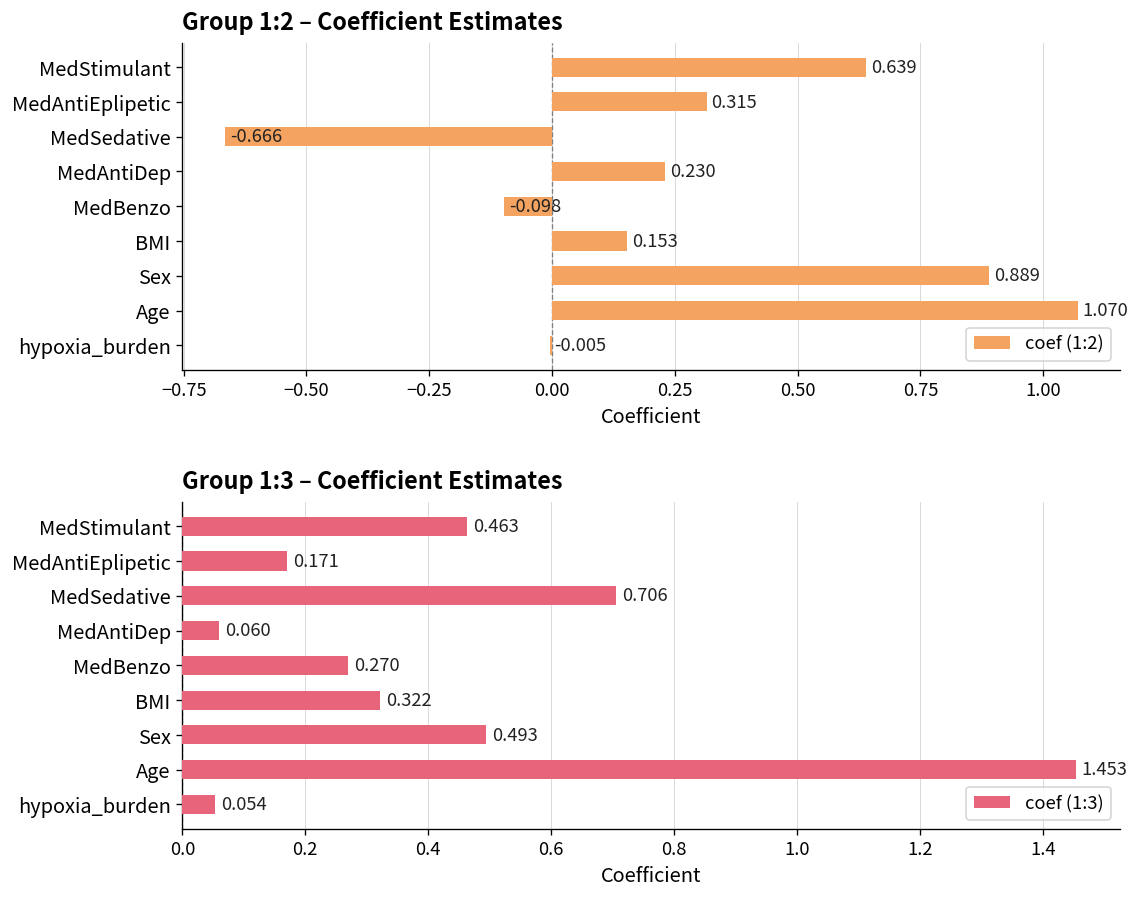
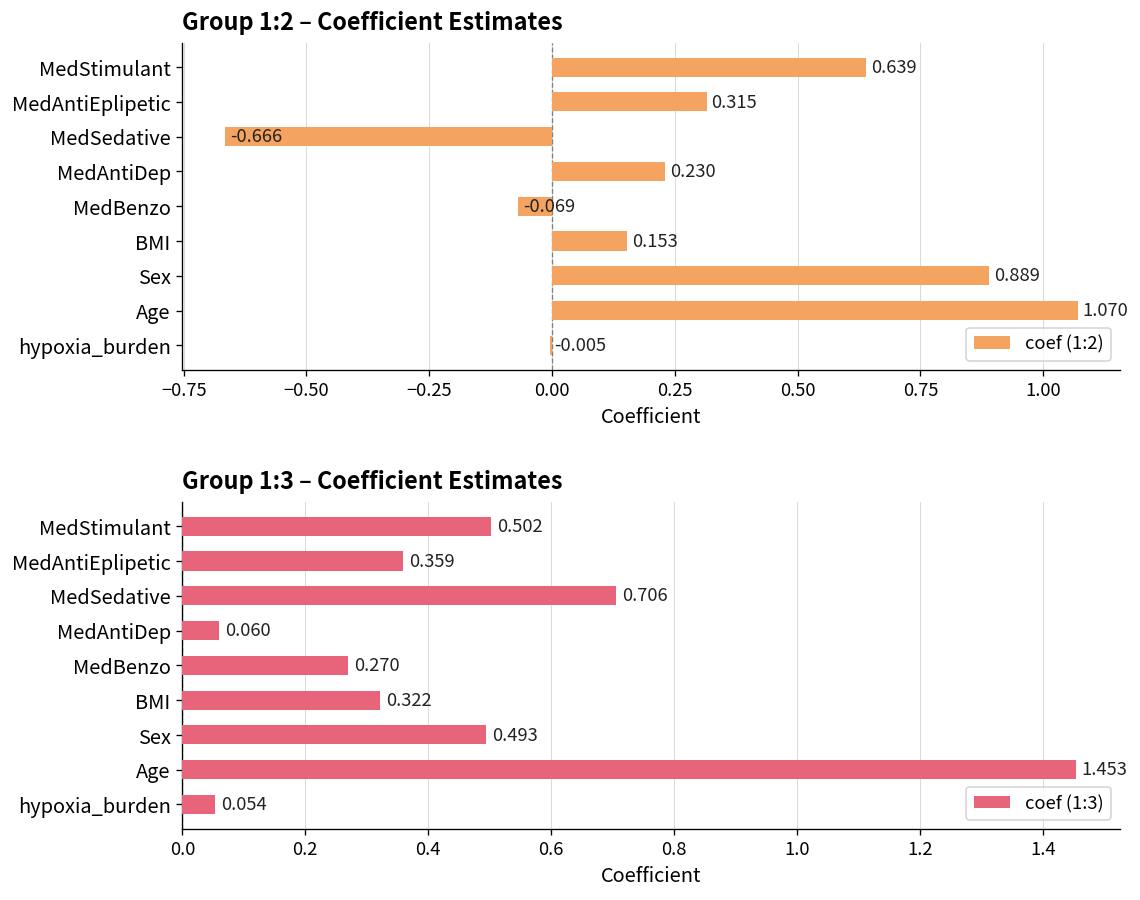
Group 1:2 – Coefficient Estimates, MedBenzo: -0.098 -> -0.069
Group 1:3 – Coefficient Estimates, MedStimulant: 0.463 -> 0.502
Group 1:3 – Coefficient Estimates, MedAntiEplipetic: 0.171 -> 0.359
